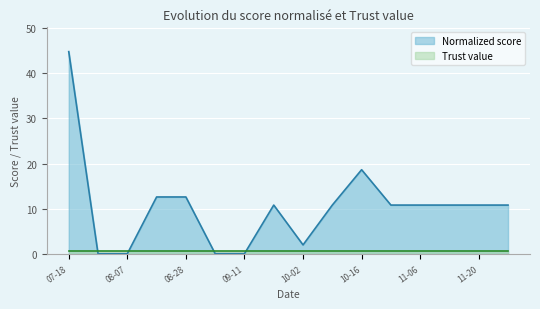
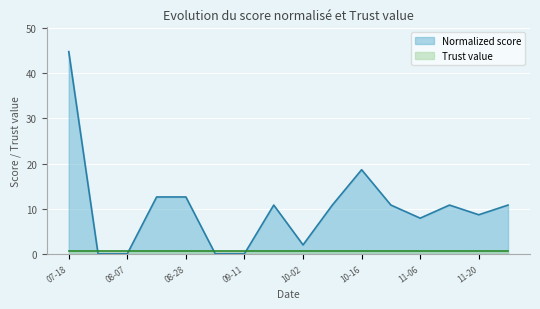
Normalized score, 11-06: 11 -> 8
Normalized score, 11-20: 11 -> 9
